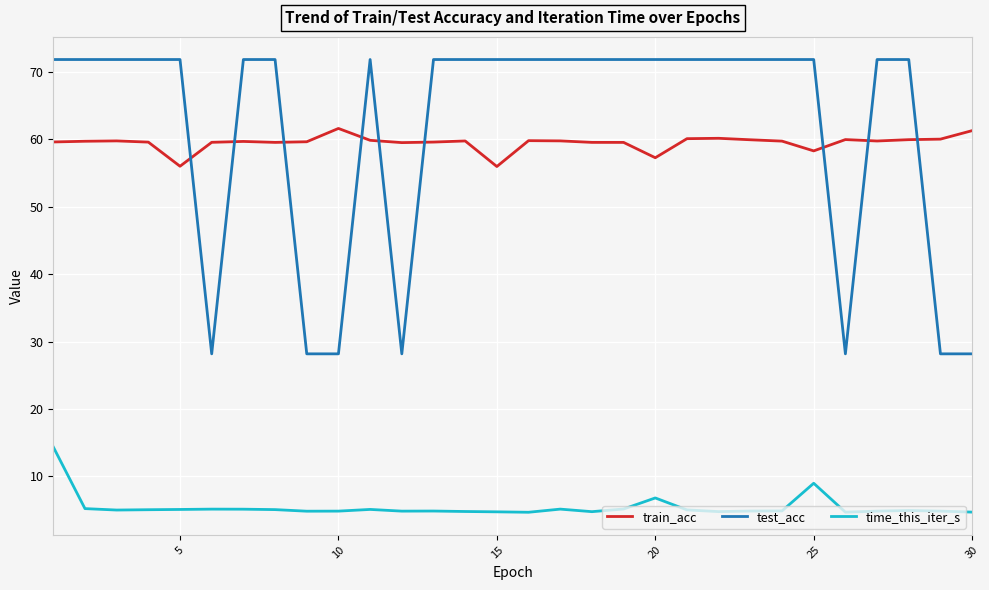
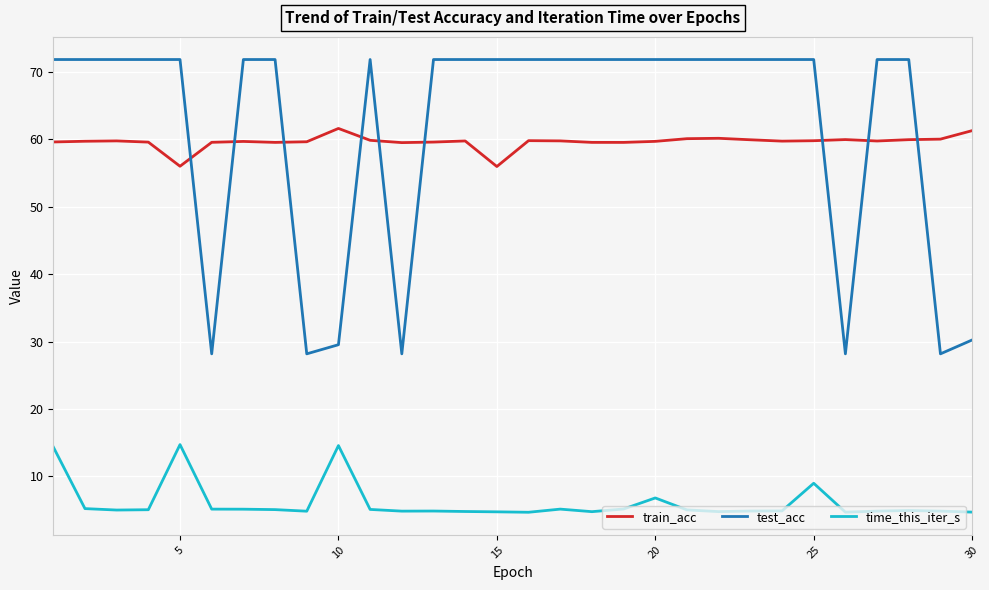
time_this_iter_s, 5: 5 -> 15
test_acc, 10: 28 -> 30
time_this_iter_s, 10: 5 -> 15
train_acc, 20: 57 -> 60
train_acc, 25: 58 -> 60
test_acc, 30: 28 -> 30
